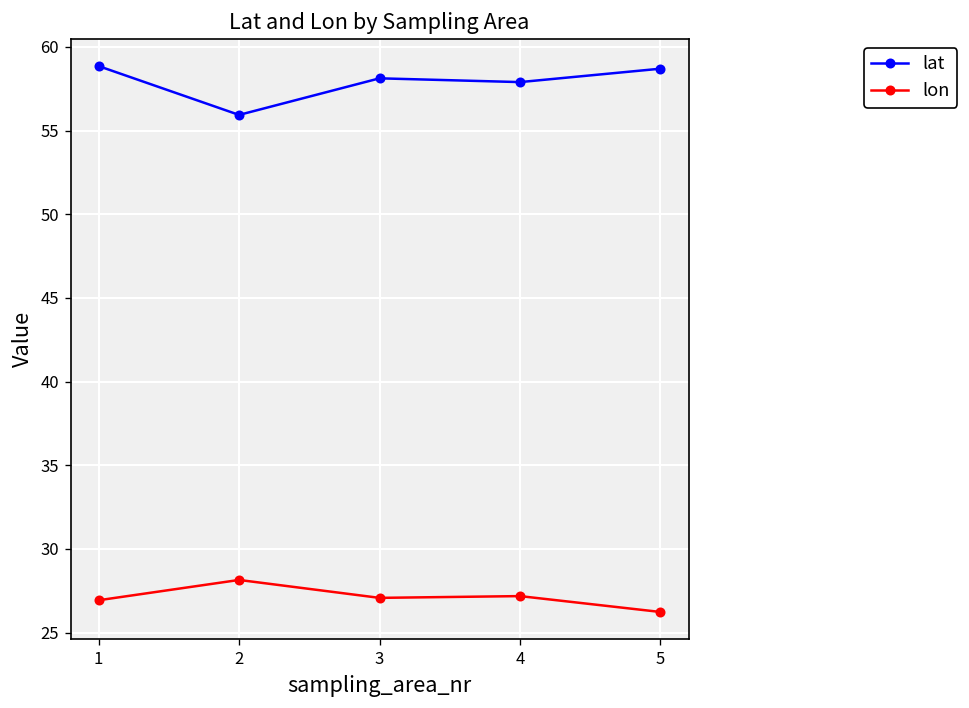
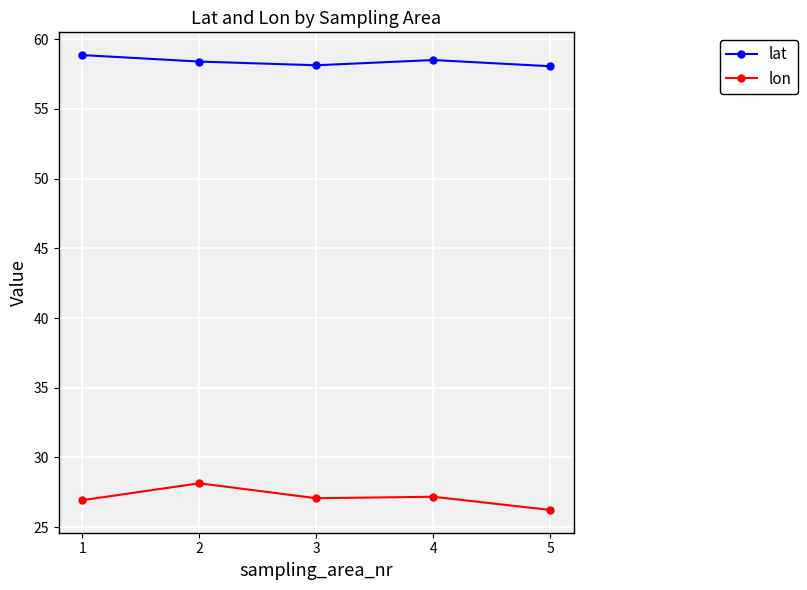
lat, 2: 55.9 -> 58.4
lat, 4: 57.9 -> 58.5
lat, 5: 58.7 -> 58.1
